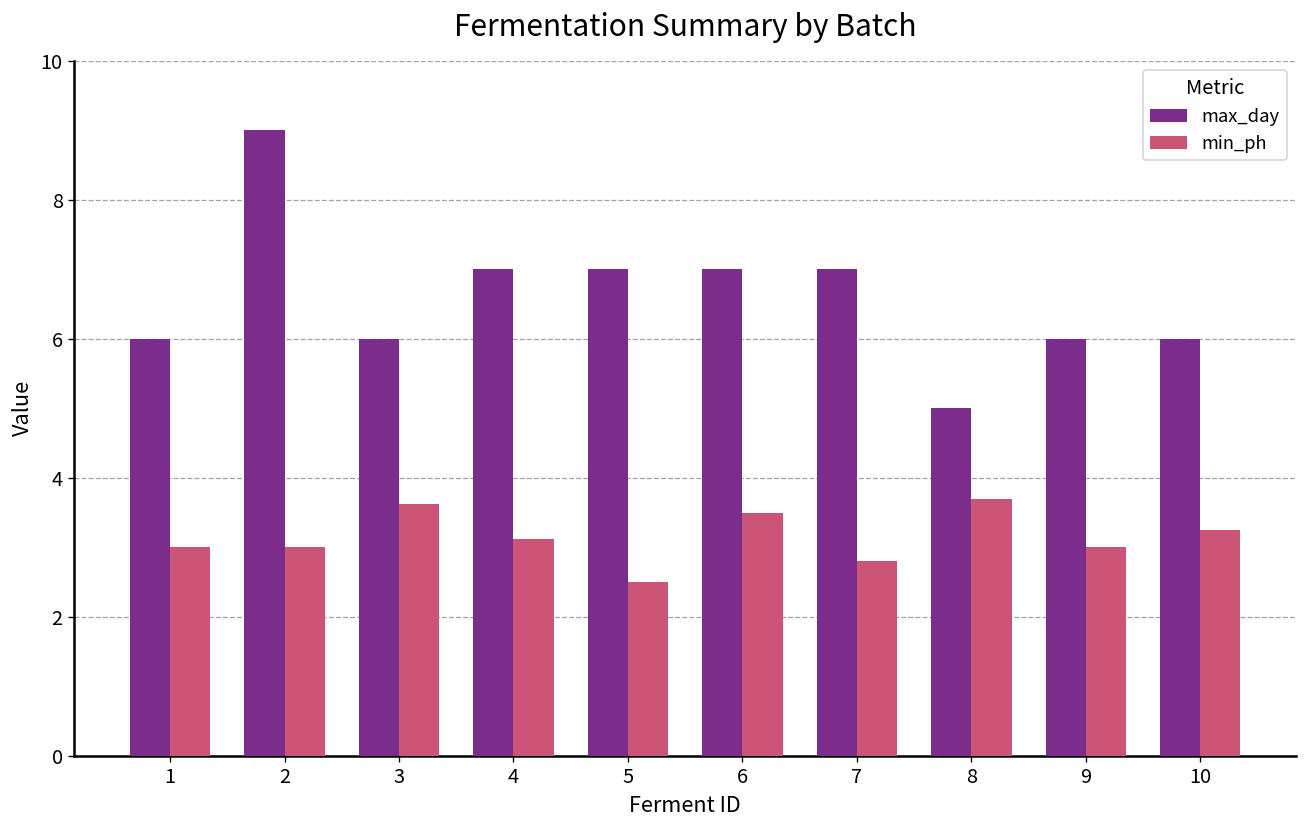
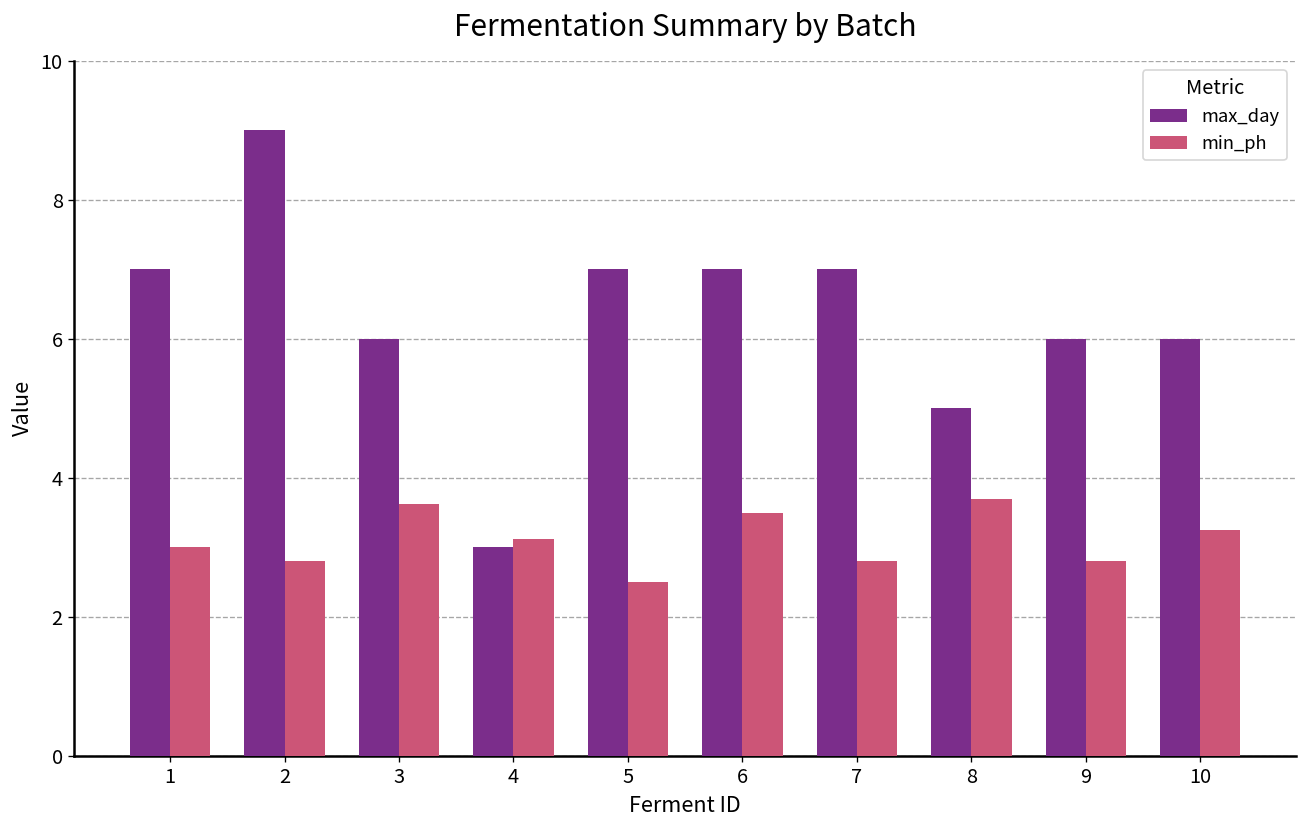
max_day, 1: 6 -> 7
min_ph, 2: 3.0 -> 2.8
max_day, 4: 7 -> 3
min_ph, 9: 3.0 -> 2.8
